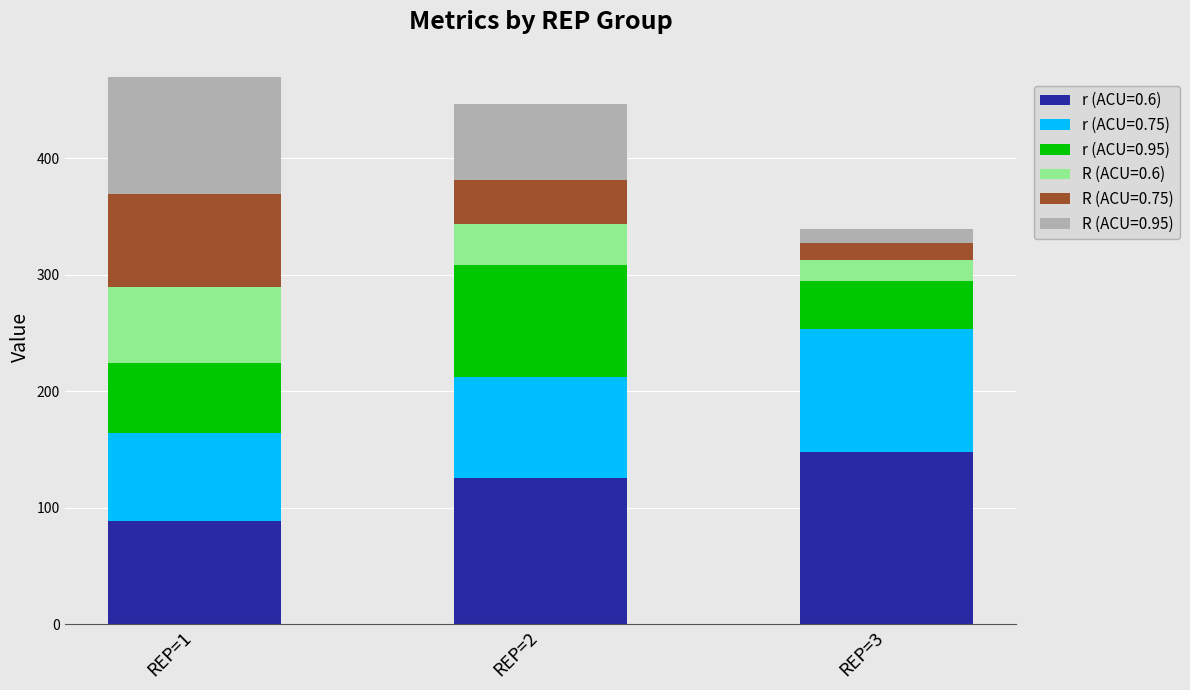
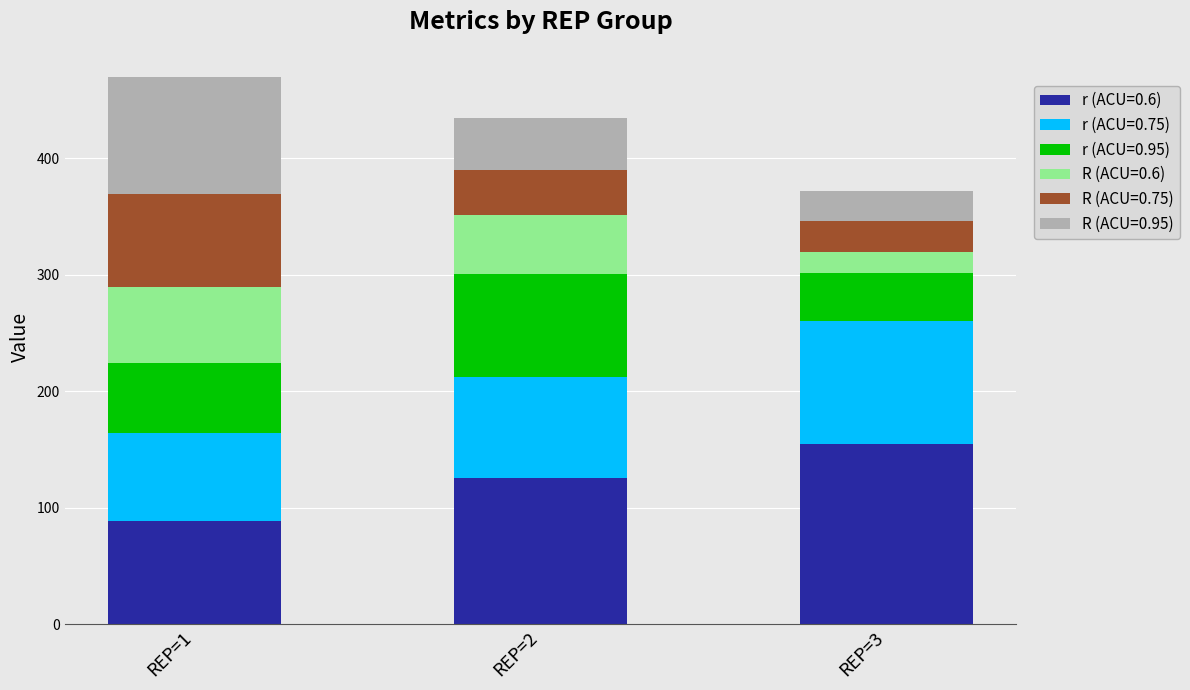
r (ACU=0.95), REP=2: 96 -> 88
R (ACU=0.6), REP=2: 35 -> 51
R (ACU=0.95), REP=2: 65 -> 45
r (ACU=0.6), REP=3: 148 -> 155
R (ACU=0.75), REP=3: 15 -> 27
R (ACU=0.95), REP=3: 12 -> 25
